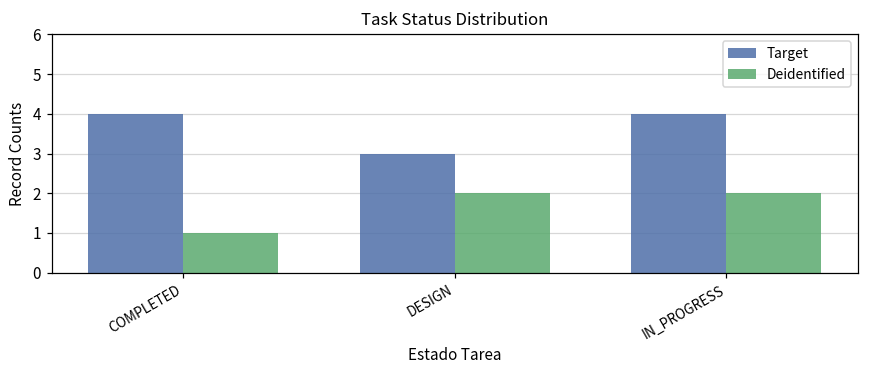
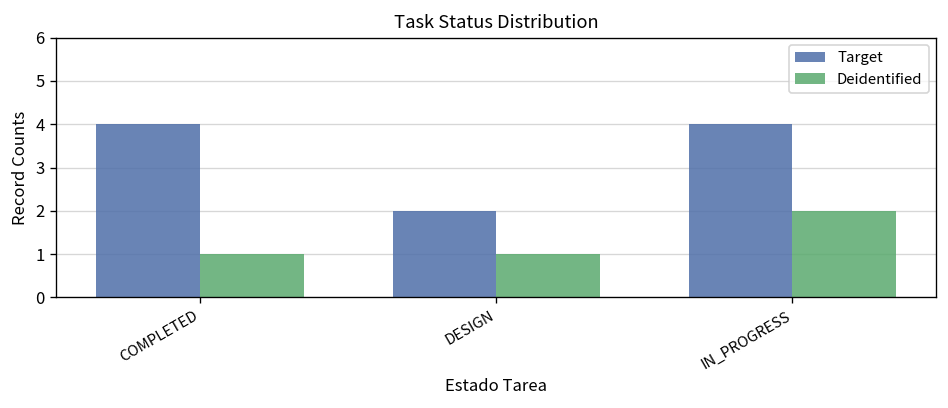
Target, DESIGN: 3 -> 2
Deidentified, DESIGN: 2 -> 1
